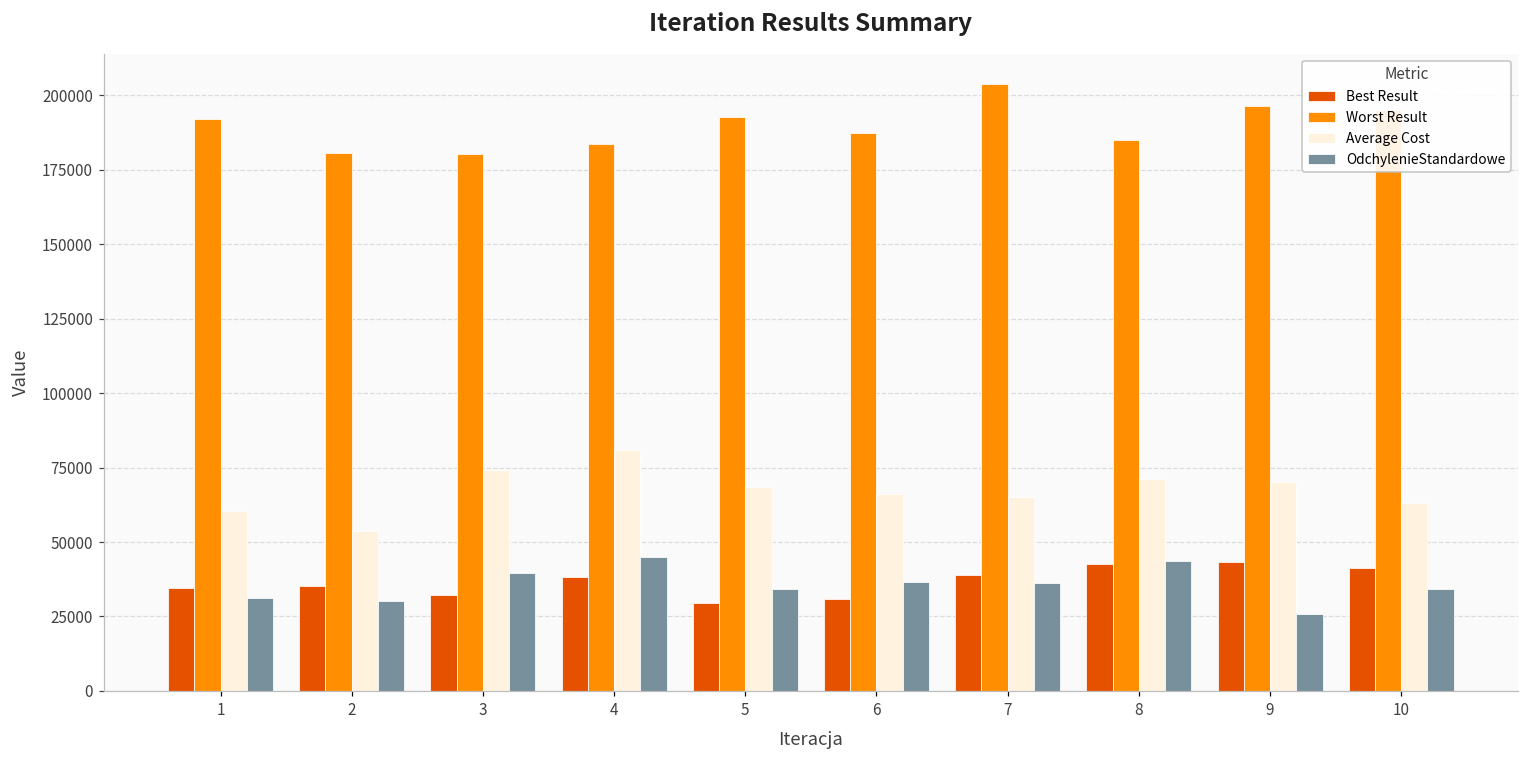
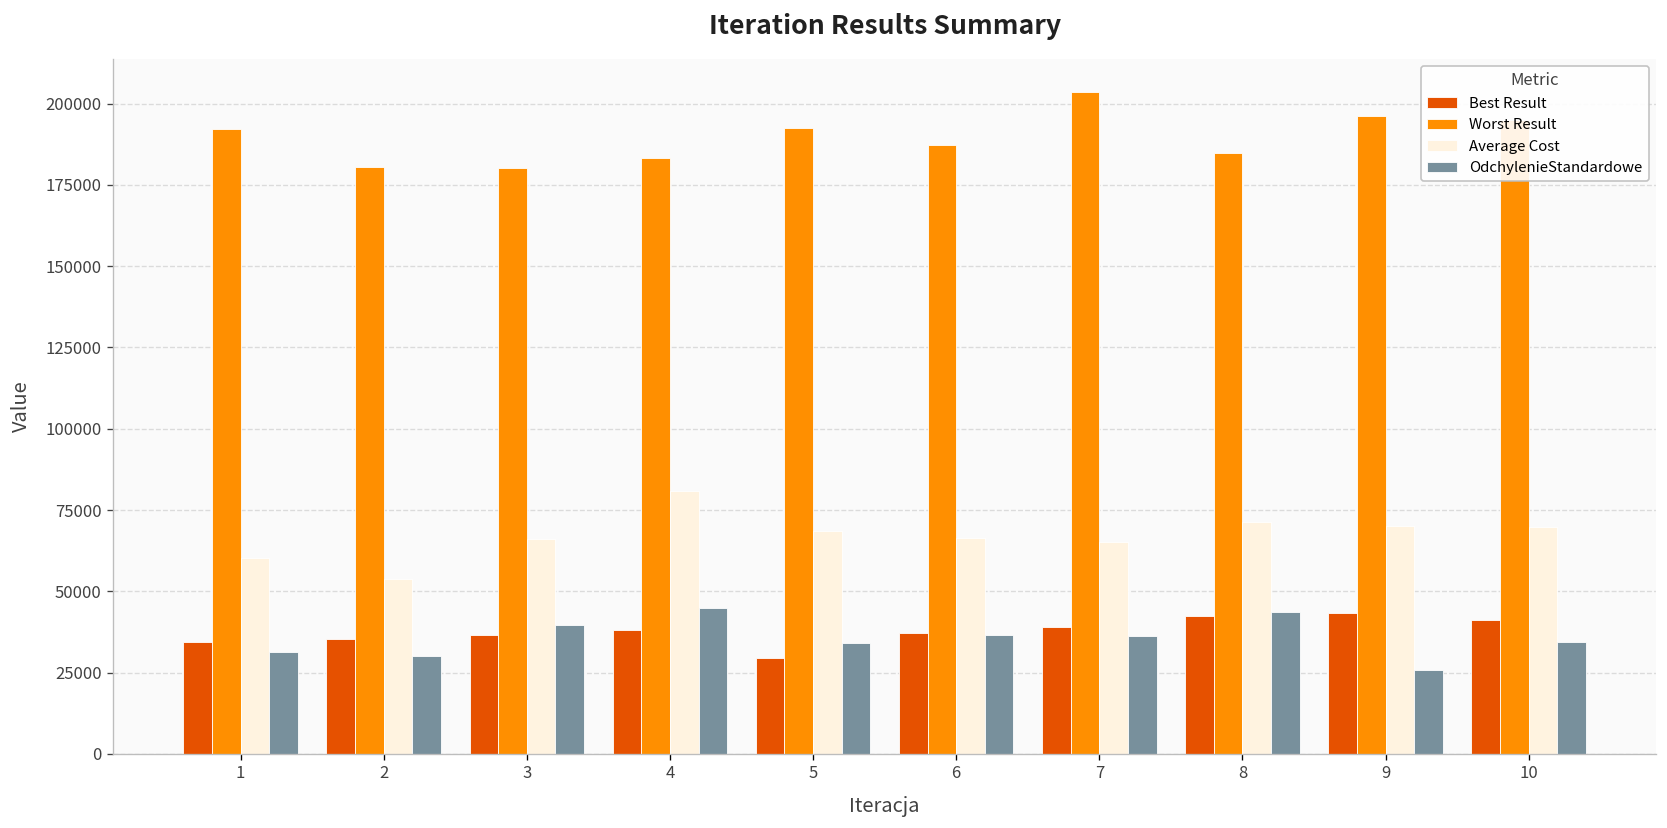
Best Result, 3: 32000 -> 37000
Average Cost, 3: 74000 -> 66000
Best Result, 6: 31000 -> 37000
Average Cost, 10: 63000 -> 70000
